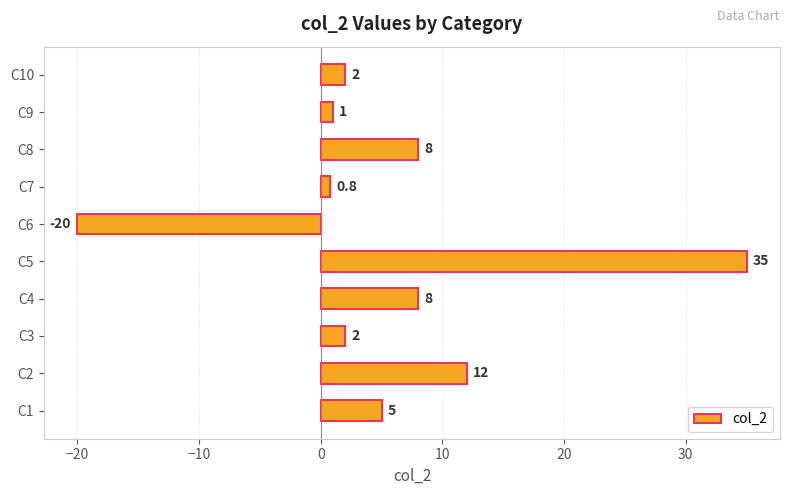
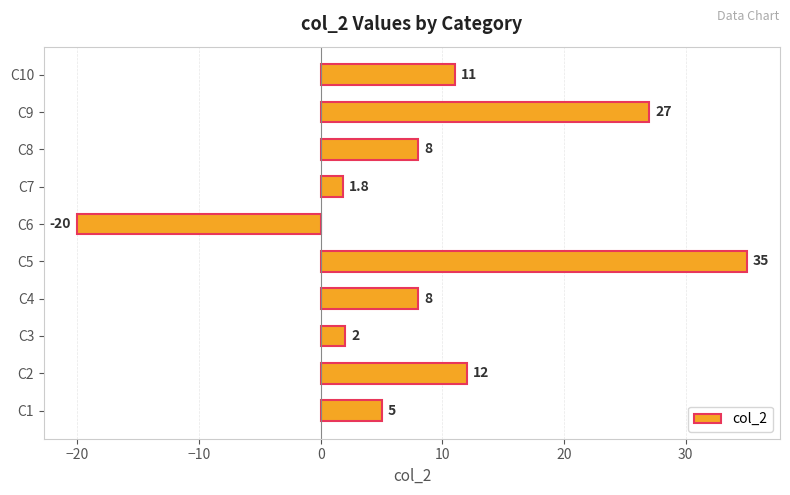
C10: 2 -> 11
C9: 1 -> 27
C7: 0.8 -> 1.8
